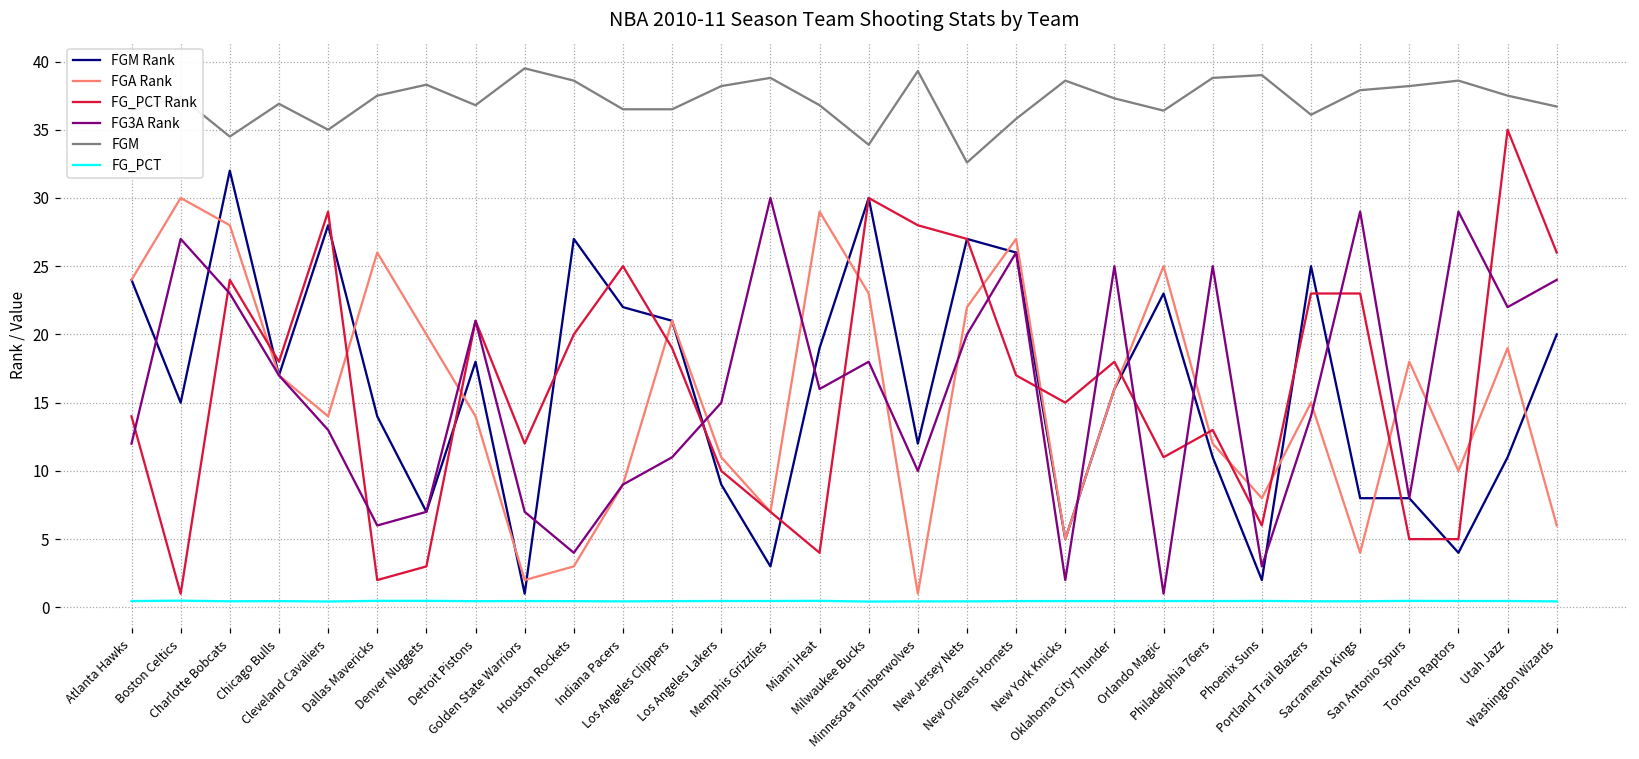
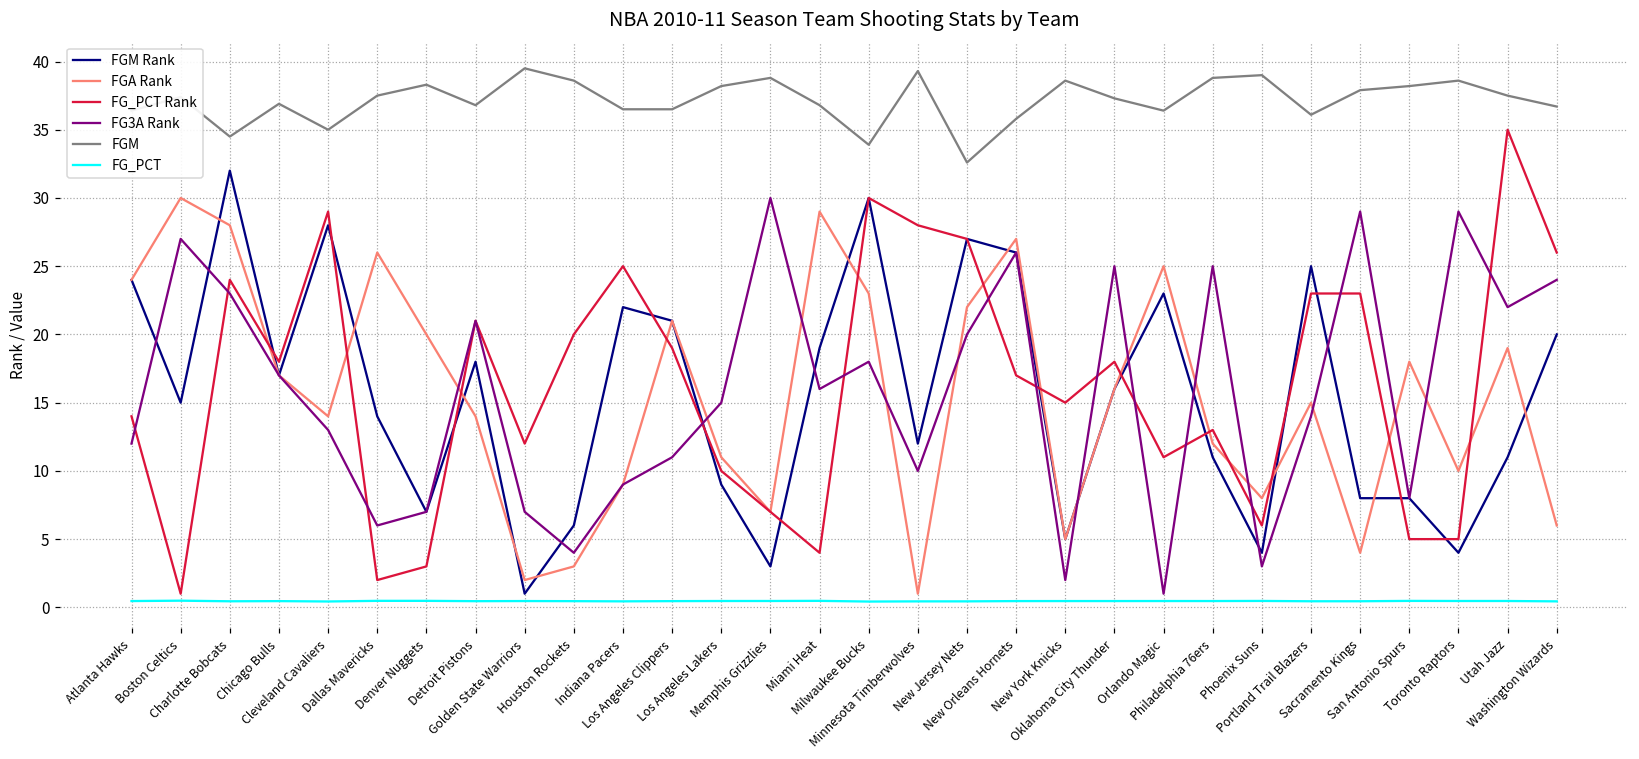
FGM Rank, Houston Rockets: 27 -> 6
FGM Rank, Phoenix Suns: 2 -> 4
